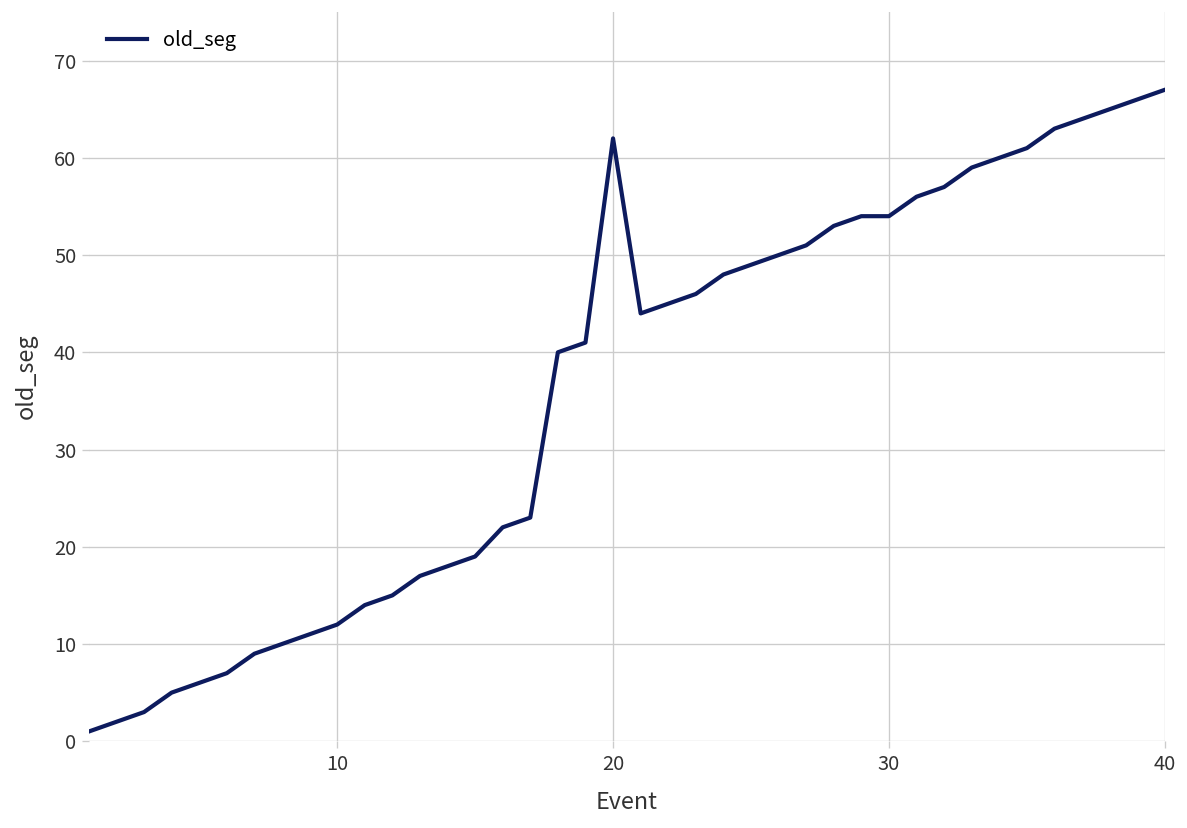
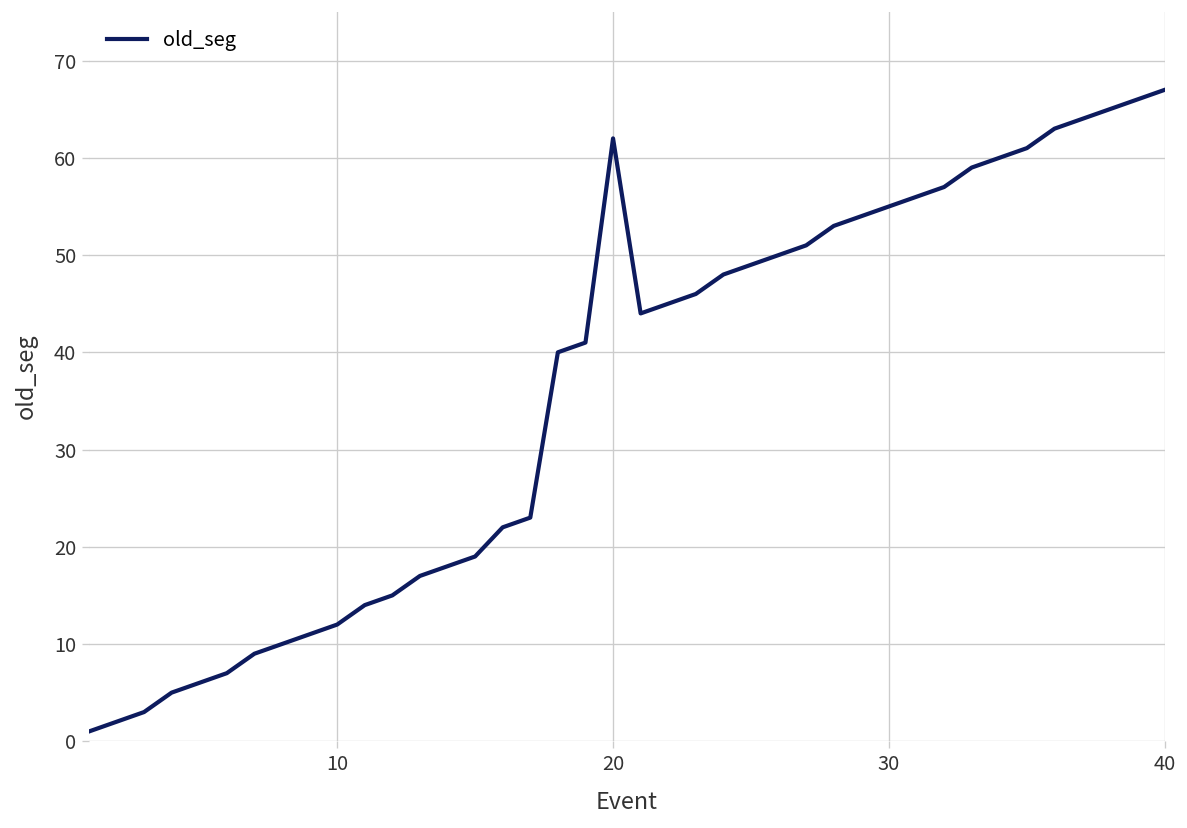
30: 54 -> 55
